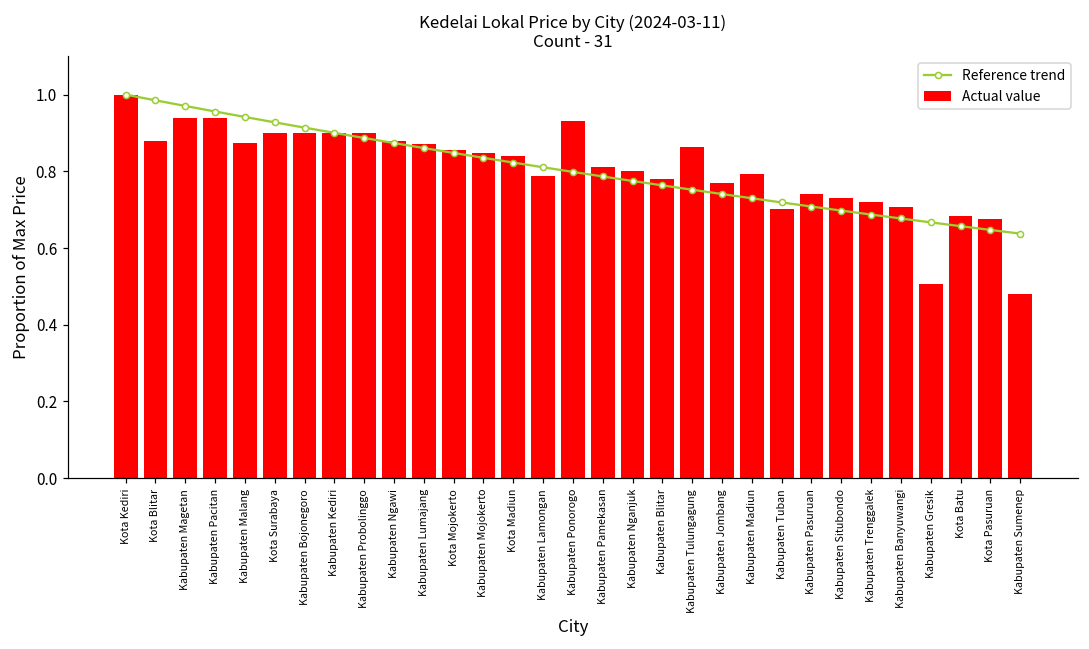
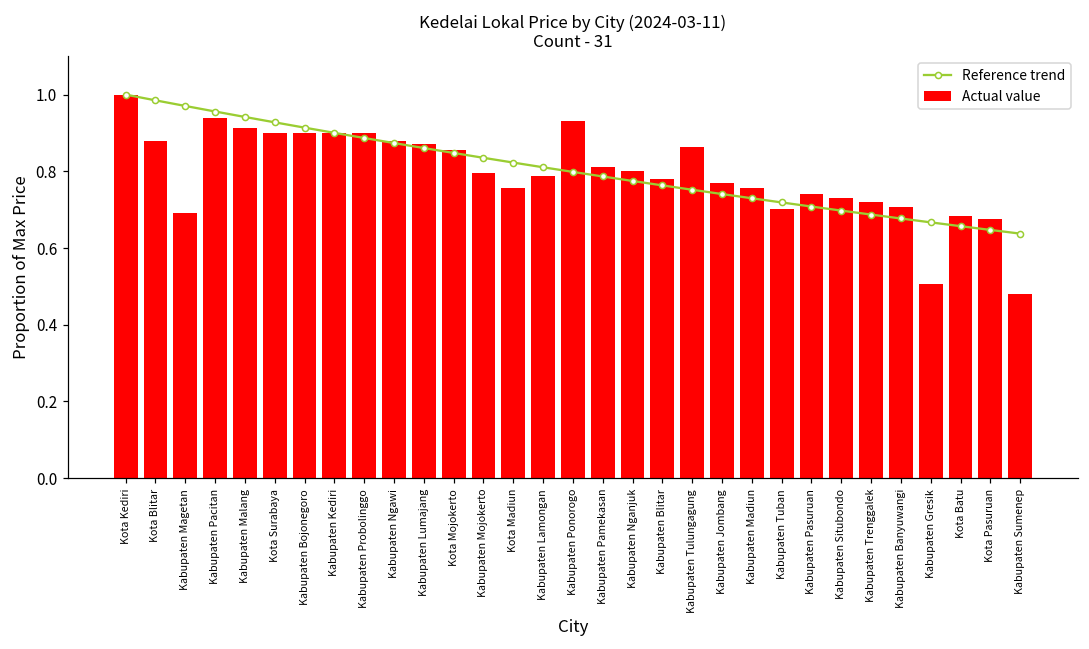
Actual value, Kabupaten Magetan: 0.94 -> 0.69
Actual value, Kabupaten Malang: 0.87 -> 0.91
Actual value, Kabupaten Mojokerto: 0.85 -> 0.80
Actual value, Kota Madiun: 0.84 -> 0.76
Actual value, Kabupaten Madiun: 0.79 -> 0.76
